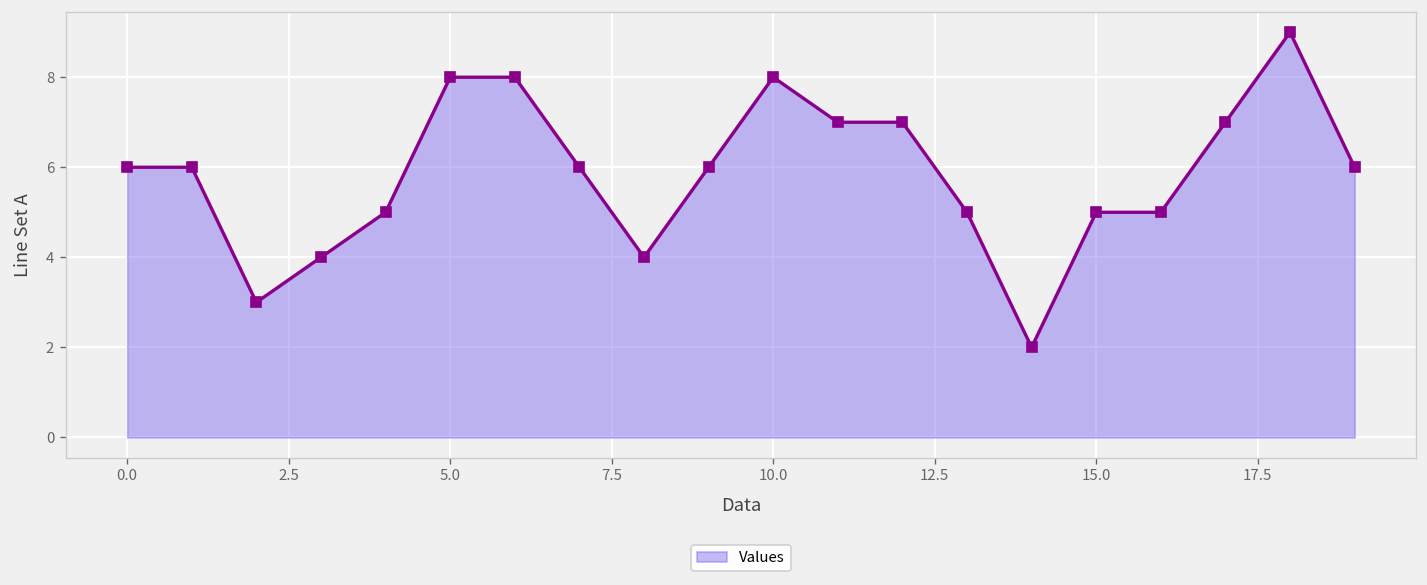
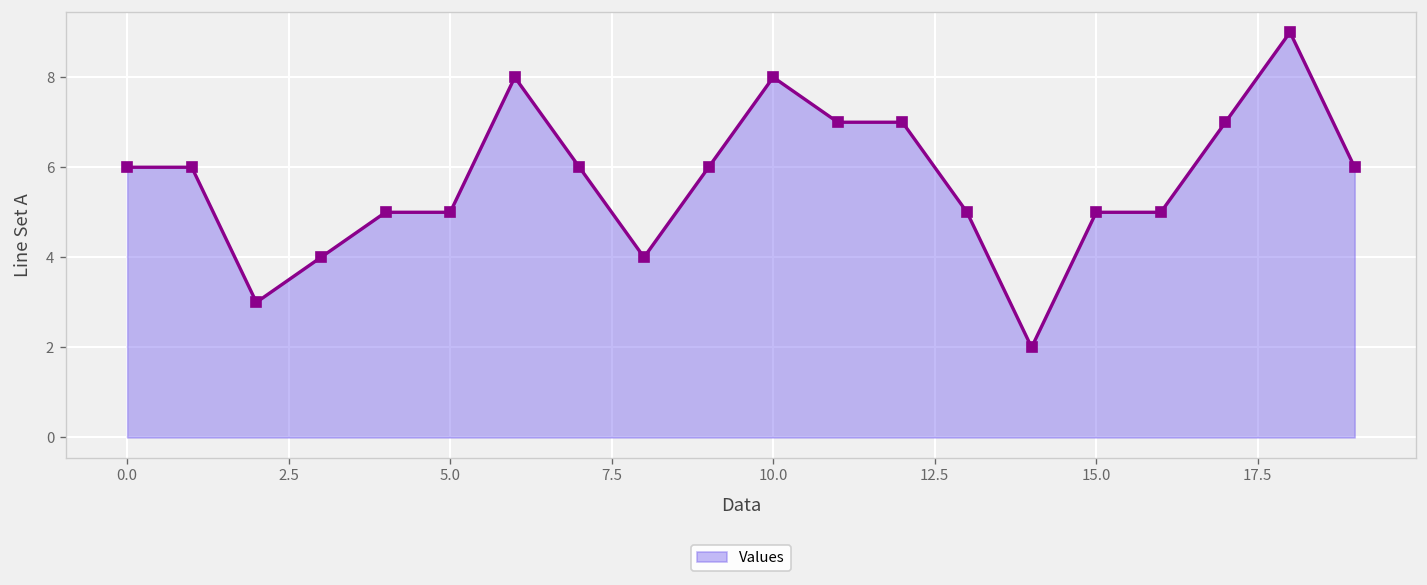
5.0: 8 -> 5
